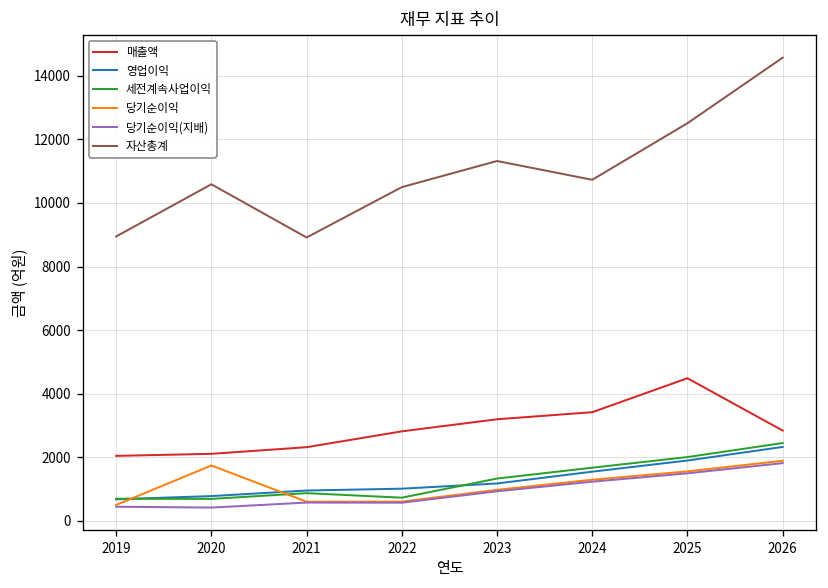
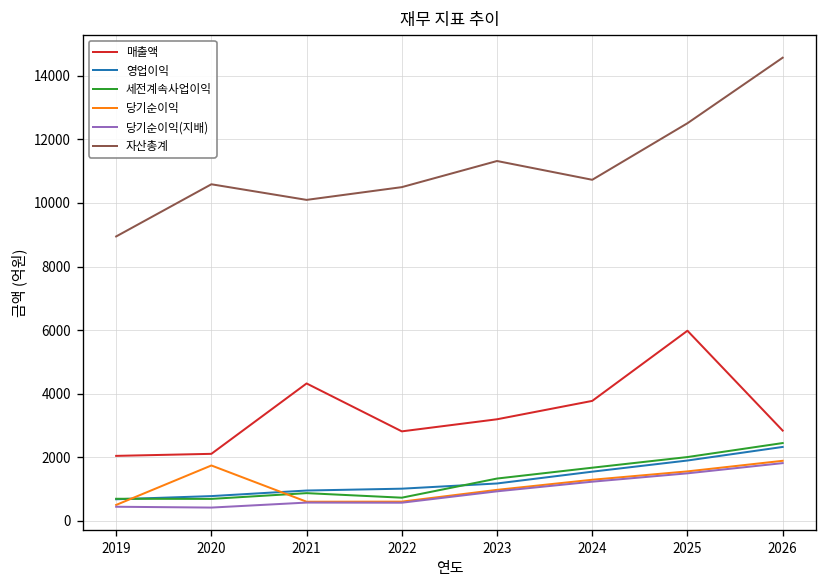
매출액, 2021: 2300 -> 4300
자산총계, 2021: 8900 -> 10100
매출액, 2024: 3400 -> 3800
매출액, 2025: 4500 -> 6000
